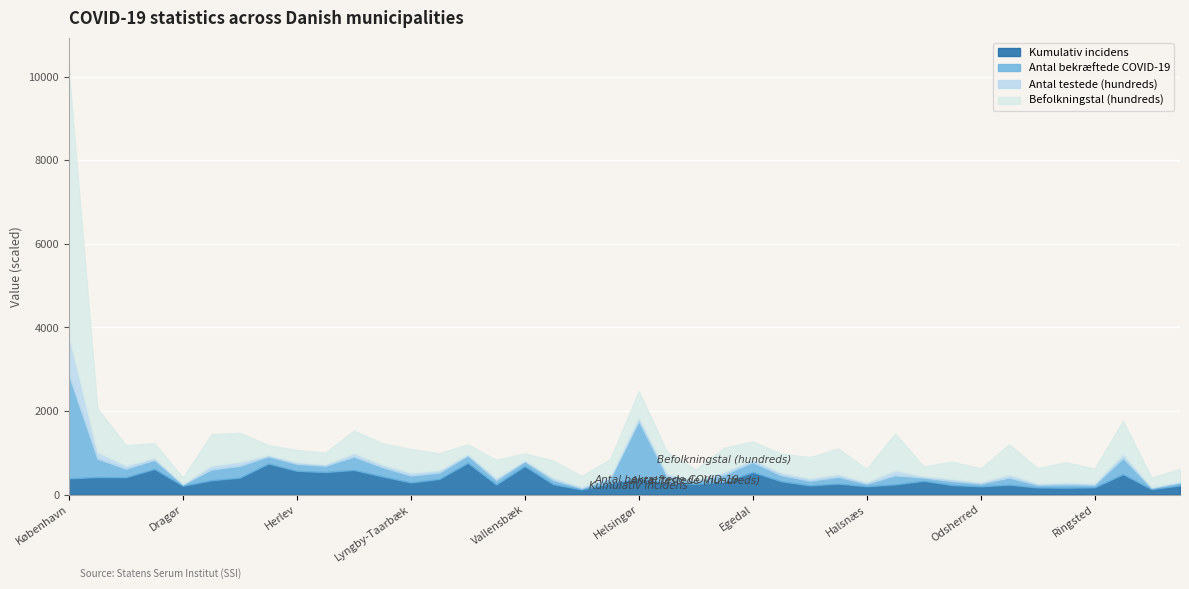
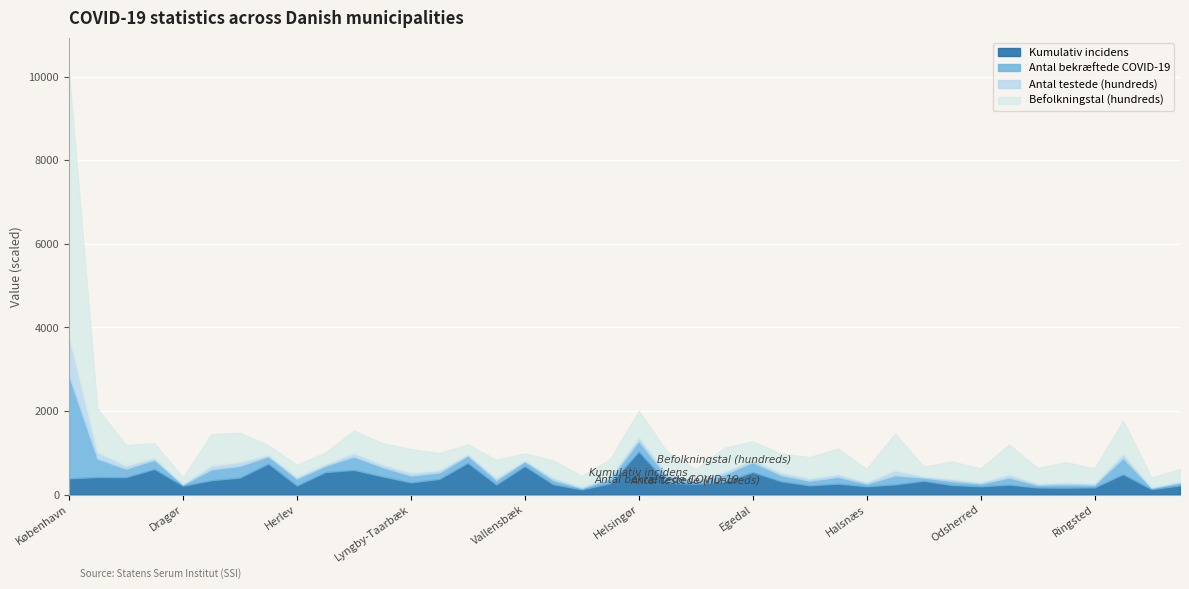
Kumulativ incidens, Herlev: 600 -> 200
Kumulativ incidens, Helsingør: 400 -> 1000
Antal bekræftede COVID-19, Helsingør: 1400 -> 200
